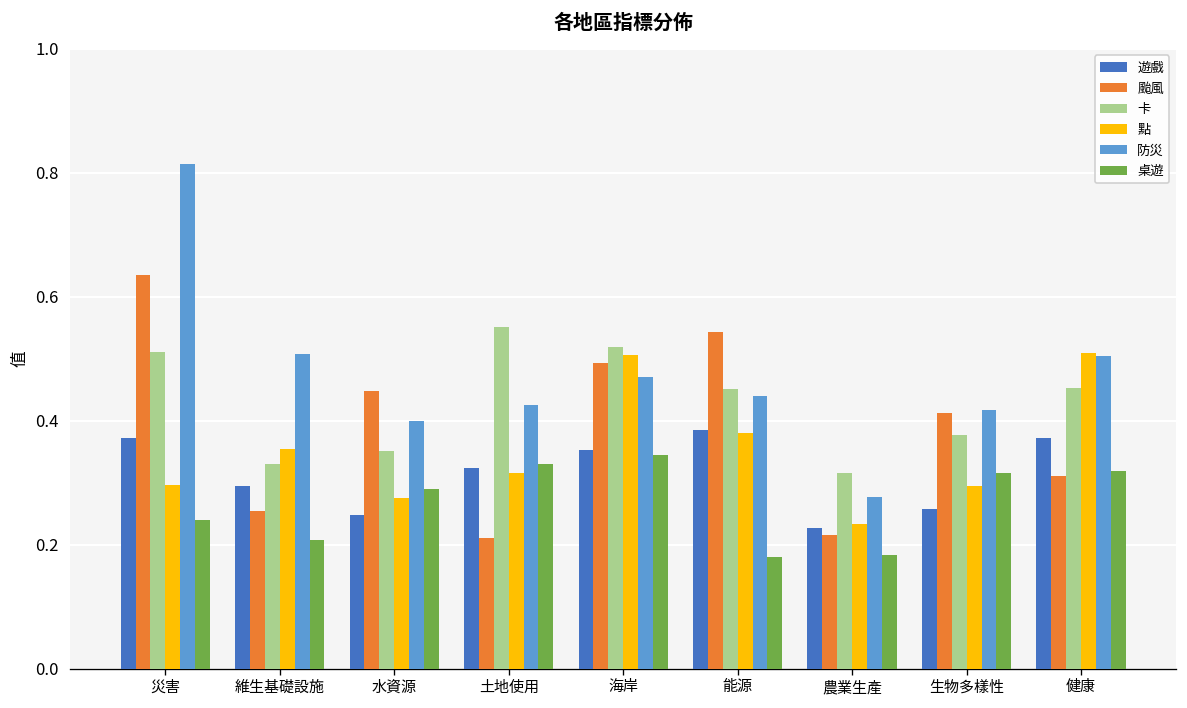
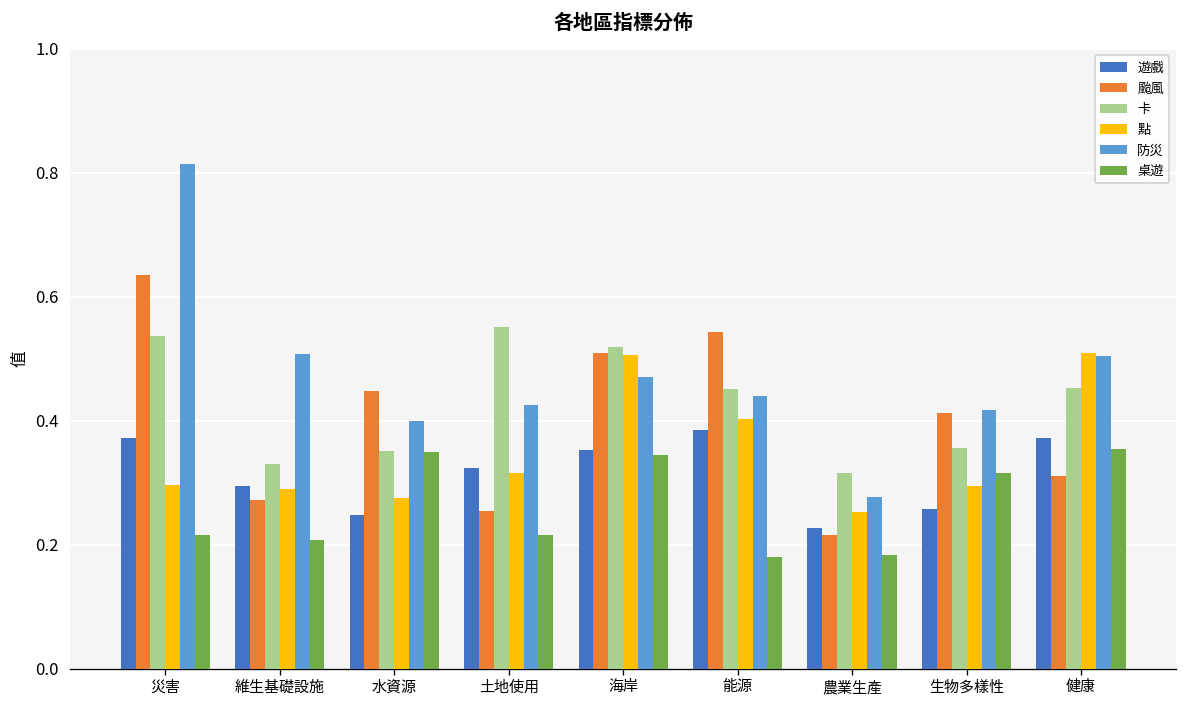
卡, 災害: 0.51 -> 0.54
桌遊, 災害: 0.24 -> 0.21
颱風, 維生基礎設施: 0.25 -> 0.27
點, 維生基礎設施: 0.35 -> 0.29
桌遊, 水資源: 0.29 -> 0.35
颱風, 土地使用: 0.21 -> 0.25
桌遊, 土地使用: 0.33 -> 0.22
颱風, 海岸: 0.49 -> 0.51
點, 能源: 0.38 -> 0.40
點, 農業生產: 0.23 -> 0.25
卡, 生物多樣性: 0.38 -> 0.36
桌遊, 健康: 0.32 -> 0.35
